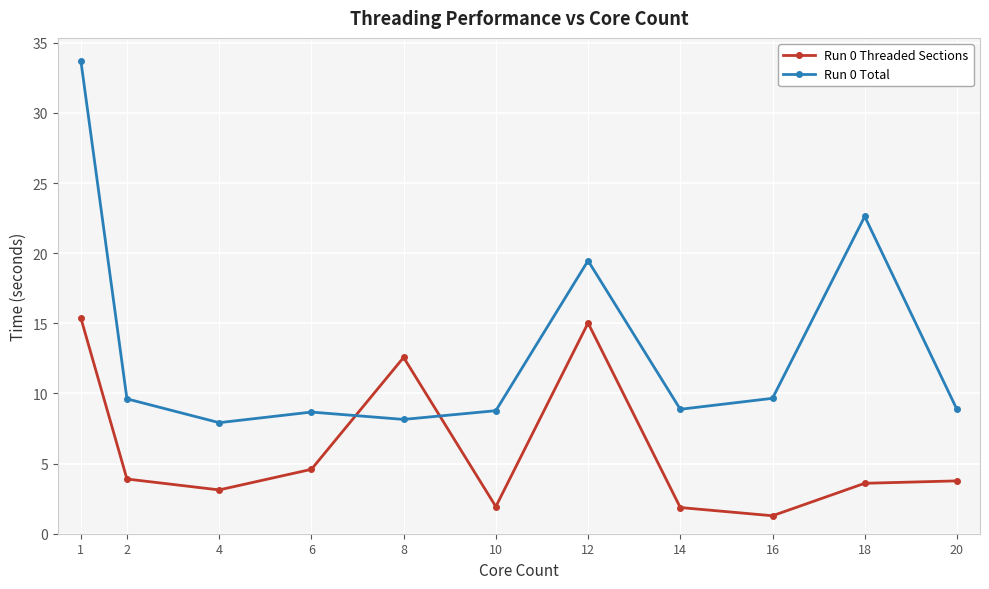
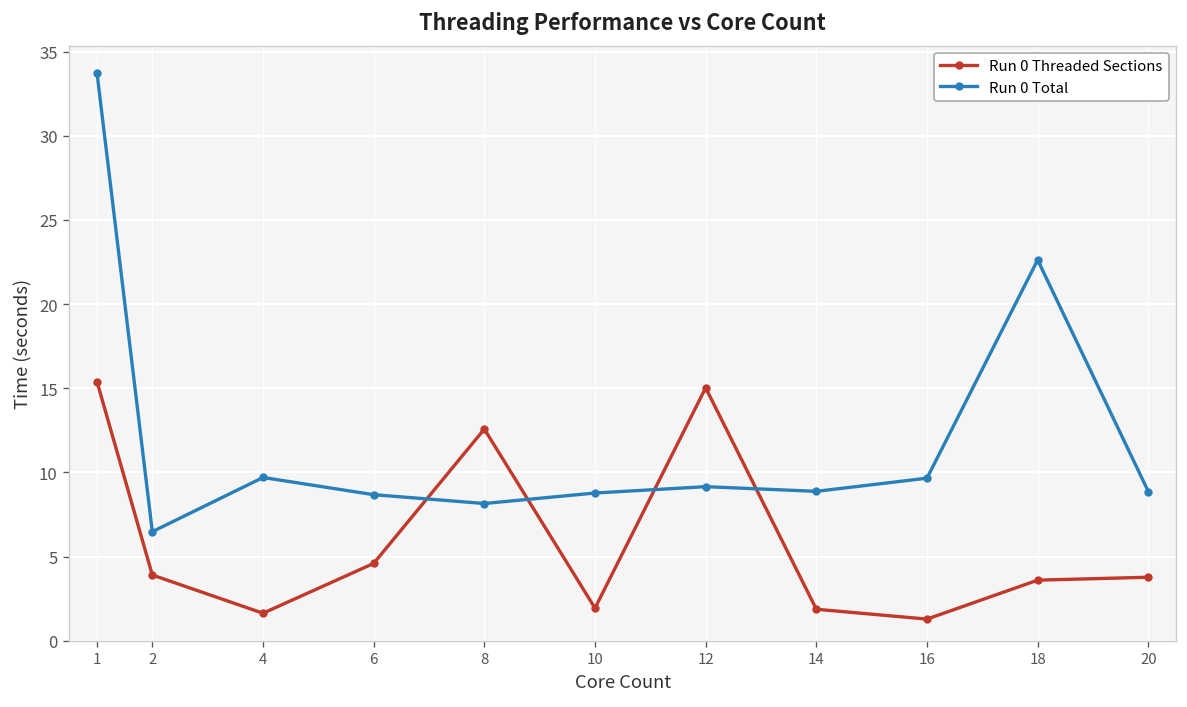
Run 0 Total, 2: 9.6 -> 6.5
Run 0 Threaded Sections, 4: 3.1 -> 1.6
Run 0 Total, 4: 7.9 -> 9.7
Run 0 Total, 12: 19.5 -> 9.1
